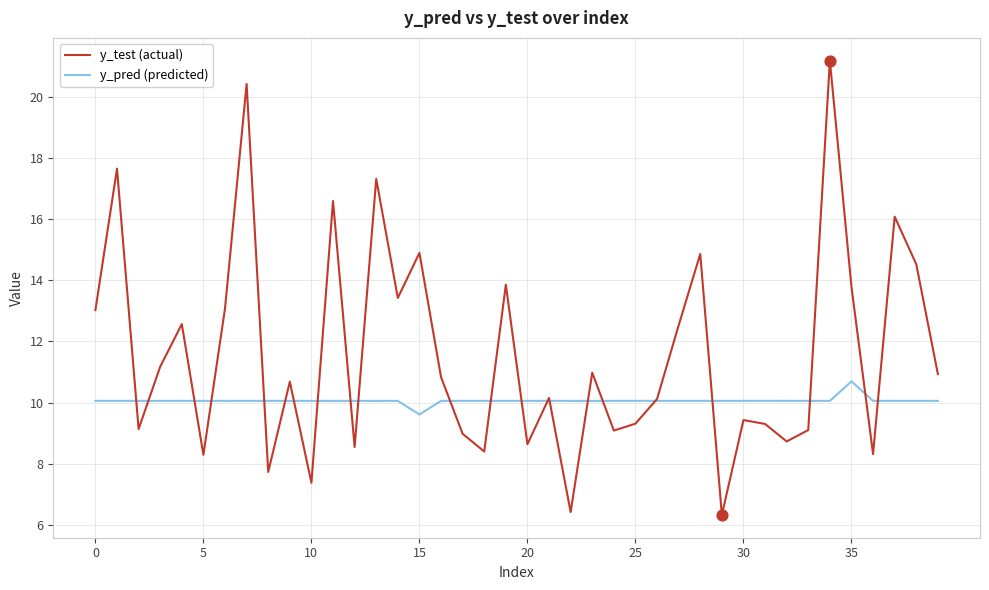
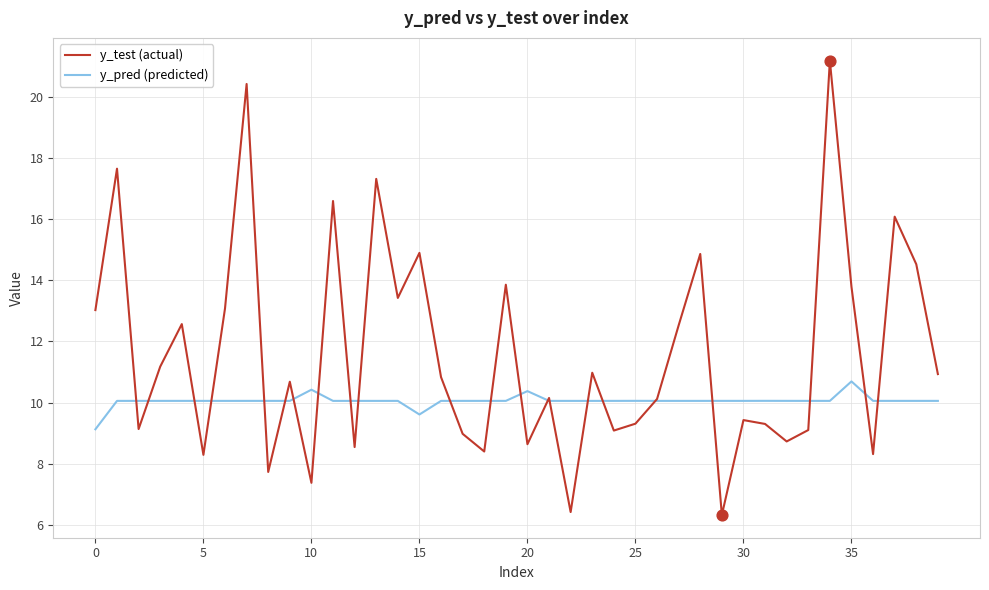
y_pred (predicted), 0: 10.1 -> 9.1
y_pred (predicted), 10: 10.1 -> 10.4
y_pred (predicted), 20: 10.1 -> 10.4
